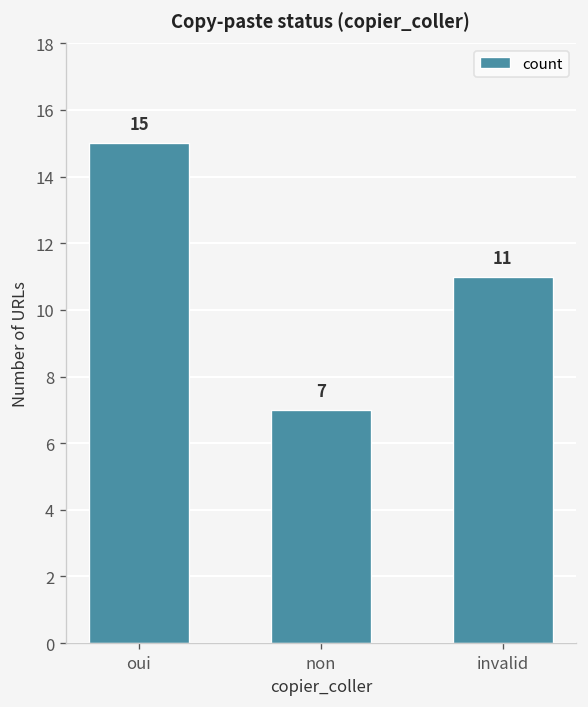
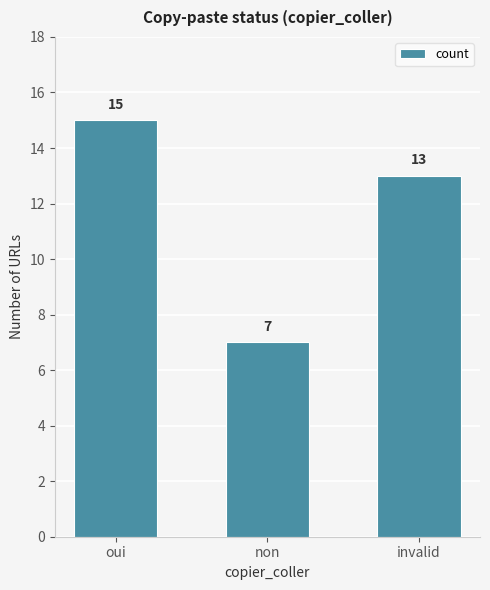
invalid: 11 -> 13
